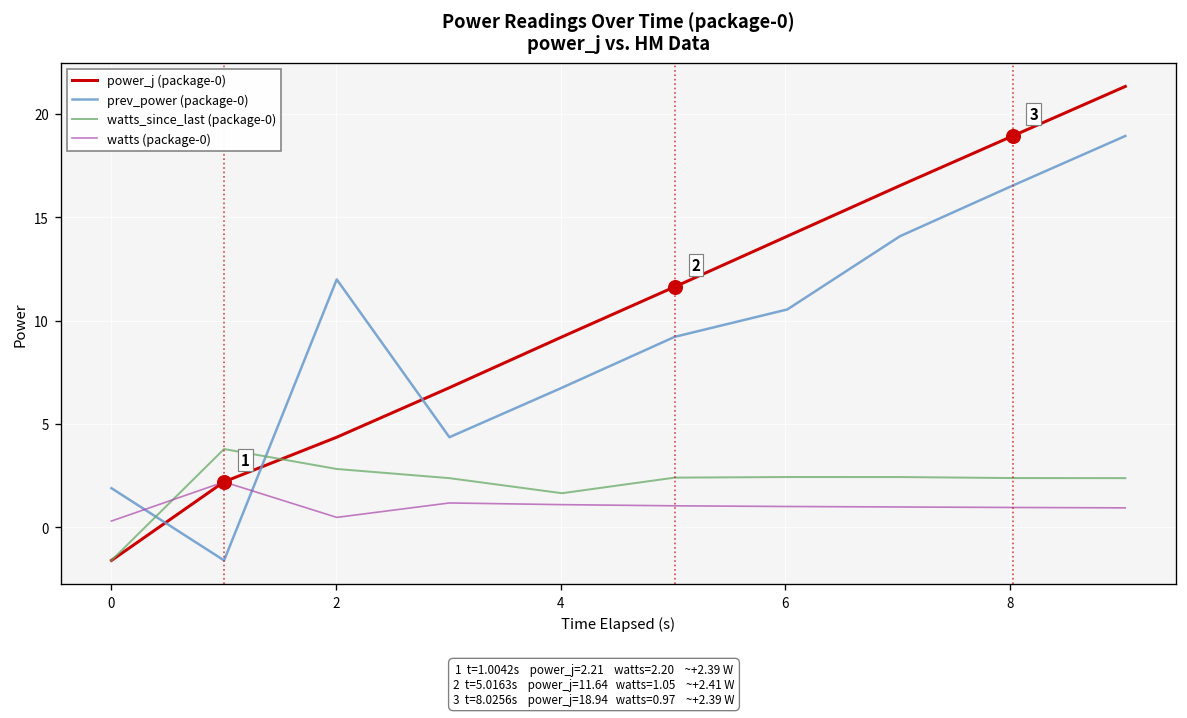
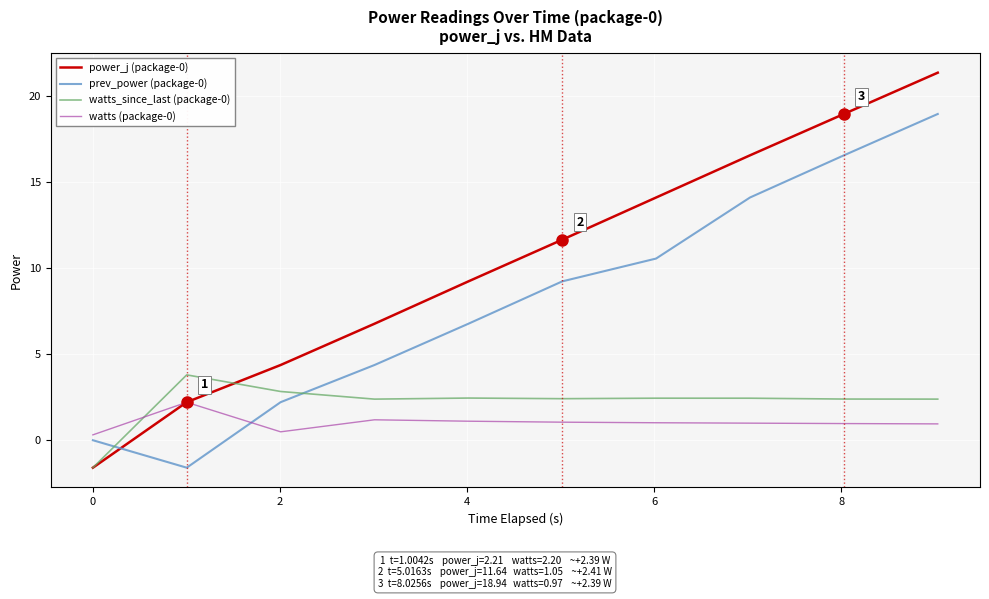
prev_power (package-0), 0: 1.9 -> 0.0
prev_power (package-0), 2: 12.0 -> 2.2
watts_since_last (package-0), 4: 1.7 -> 2.4
